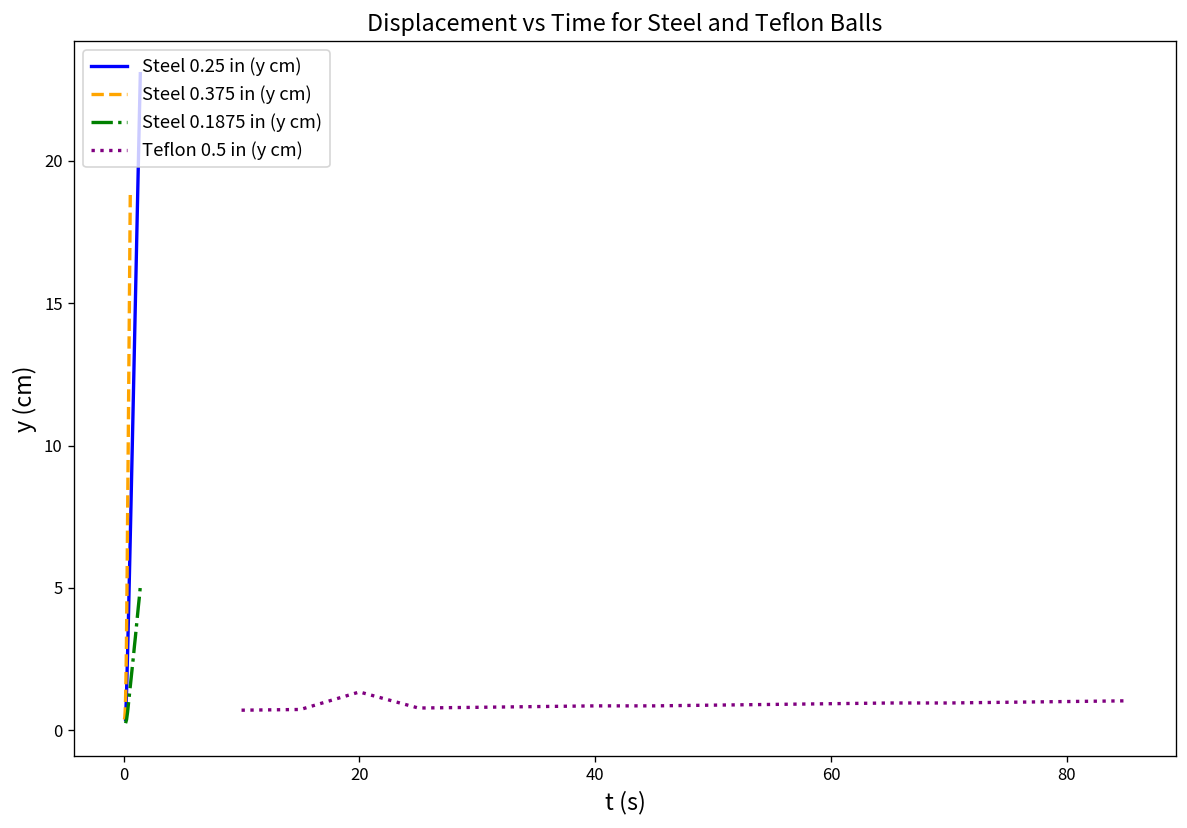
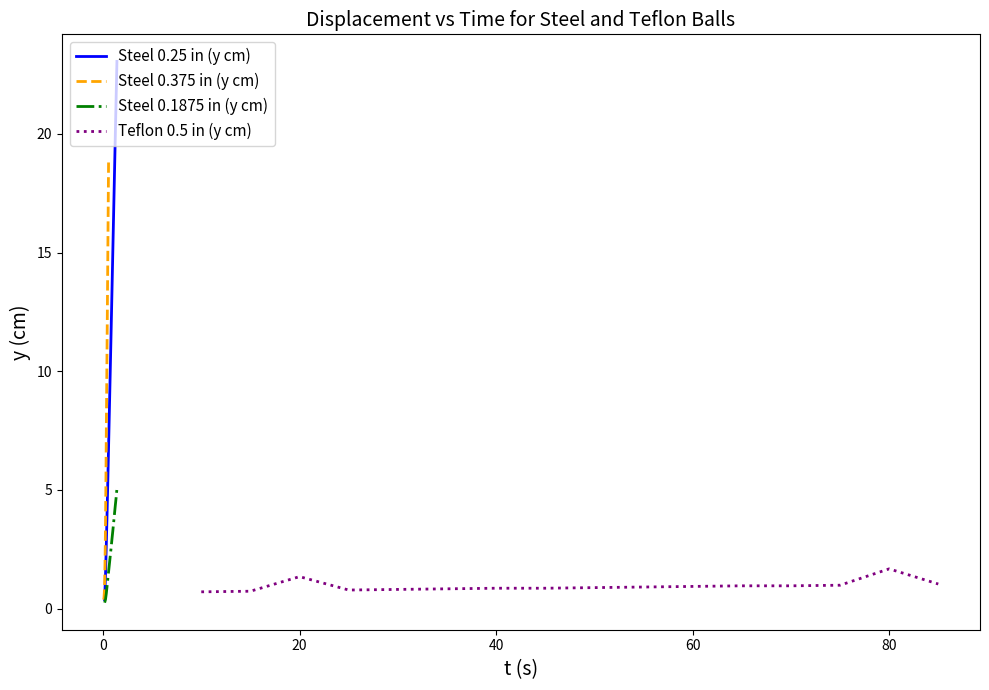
Teflon 0.5 in (y cm), 80: 1.0 -> 1.7
